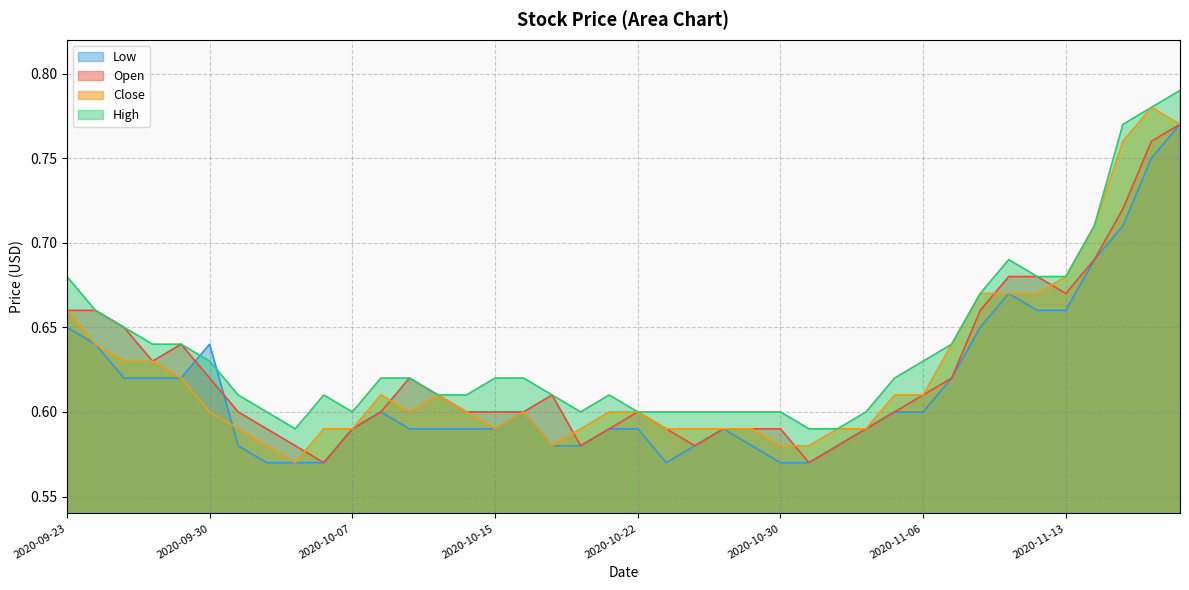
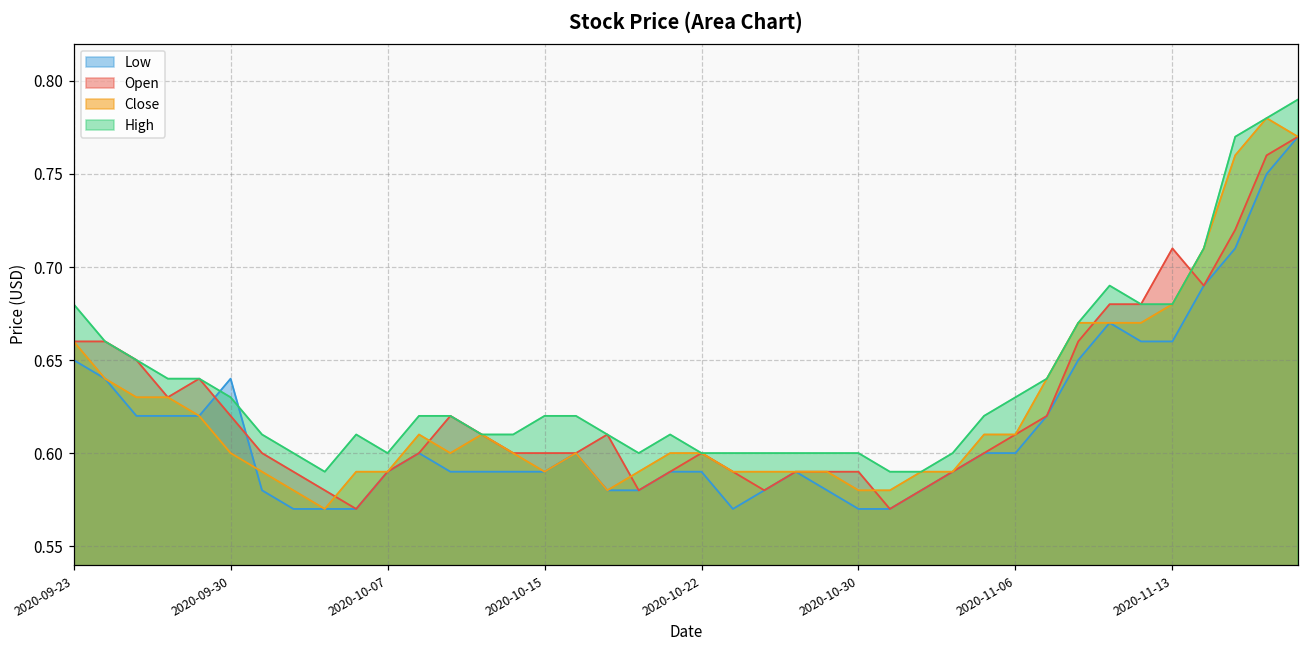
Open, 2020-11-13: 0.67 -> 0.71
